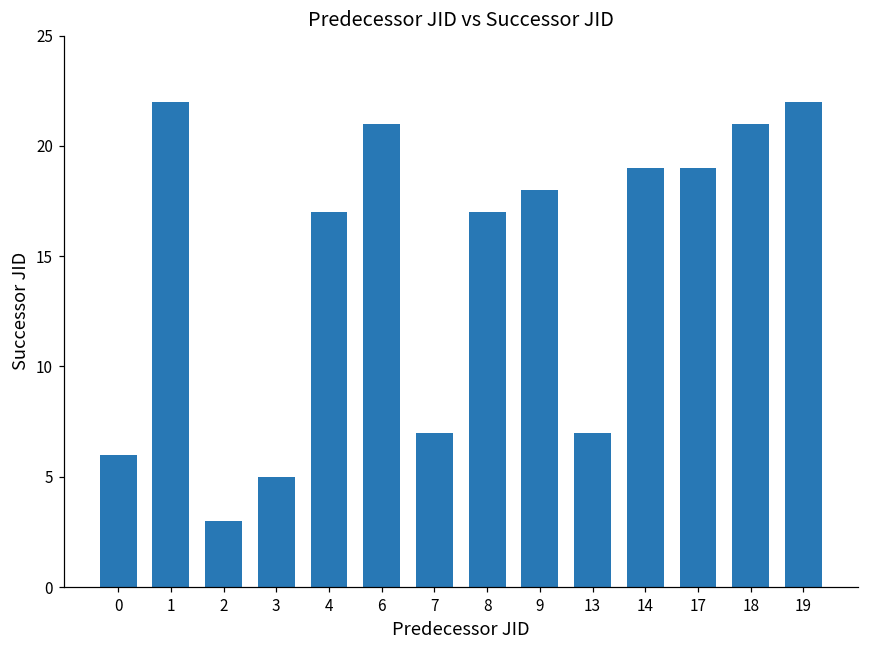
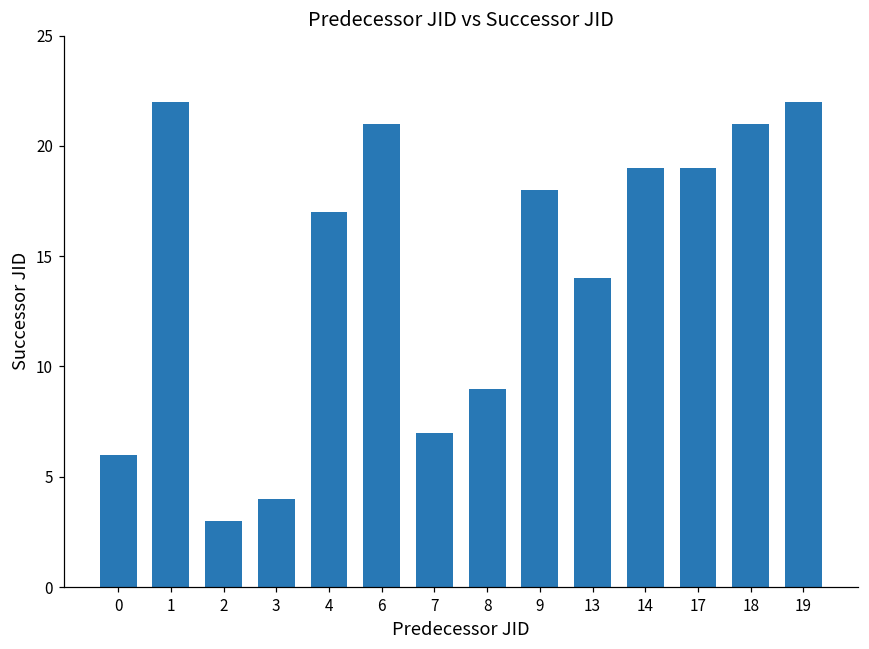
3: 5 -> 4
8: 17 -> 9
13: 7 -> 14
